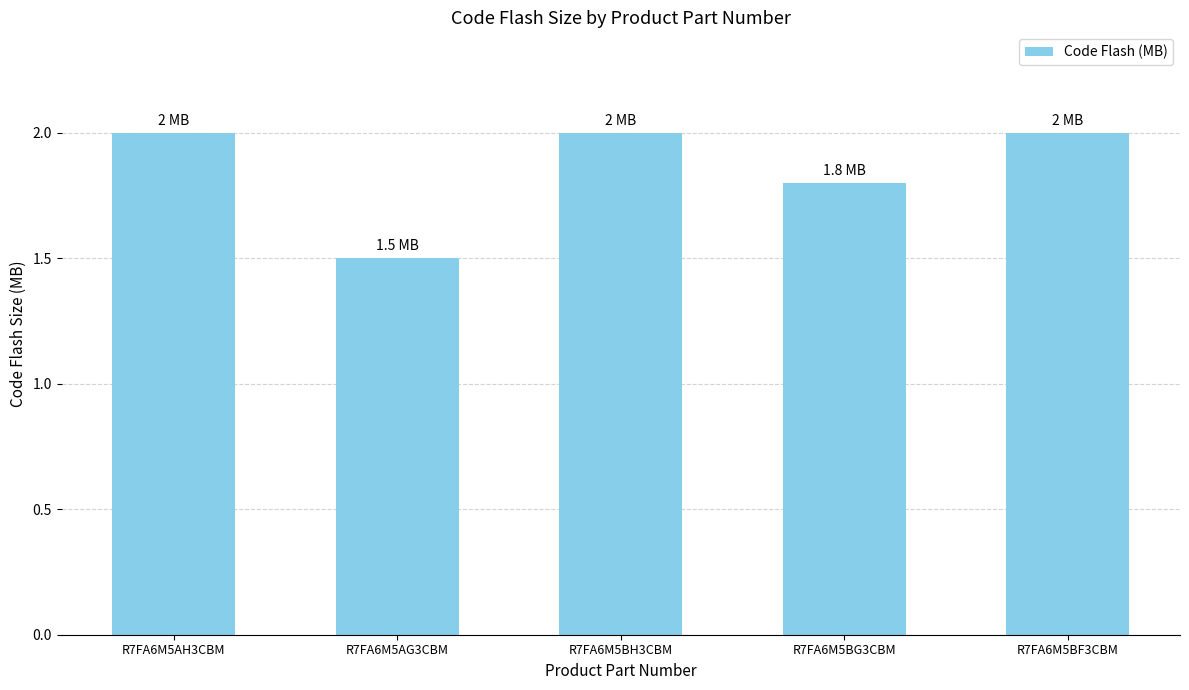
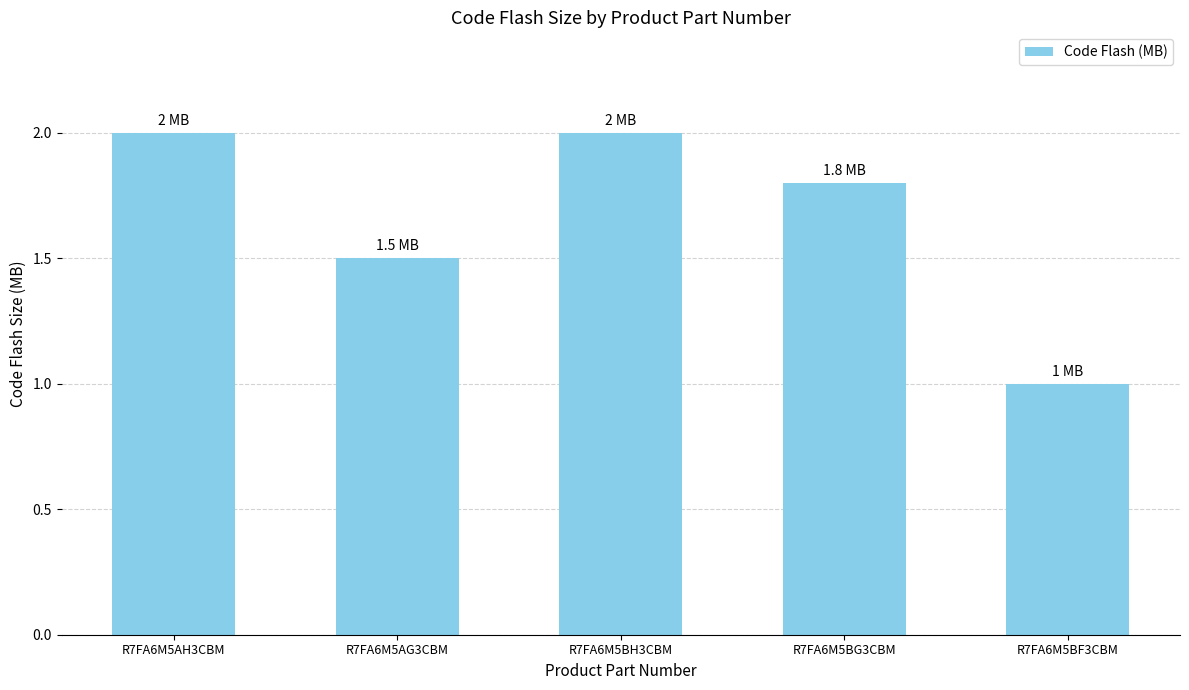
R7FA6M5BF3CBM: 2 -> 1
